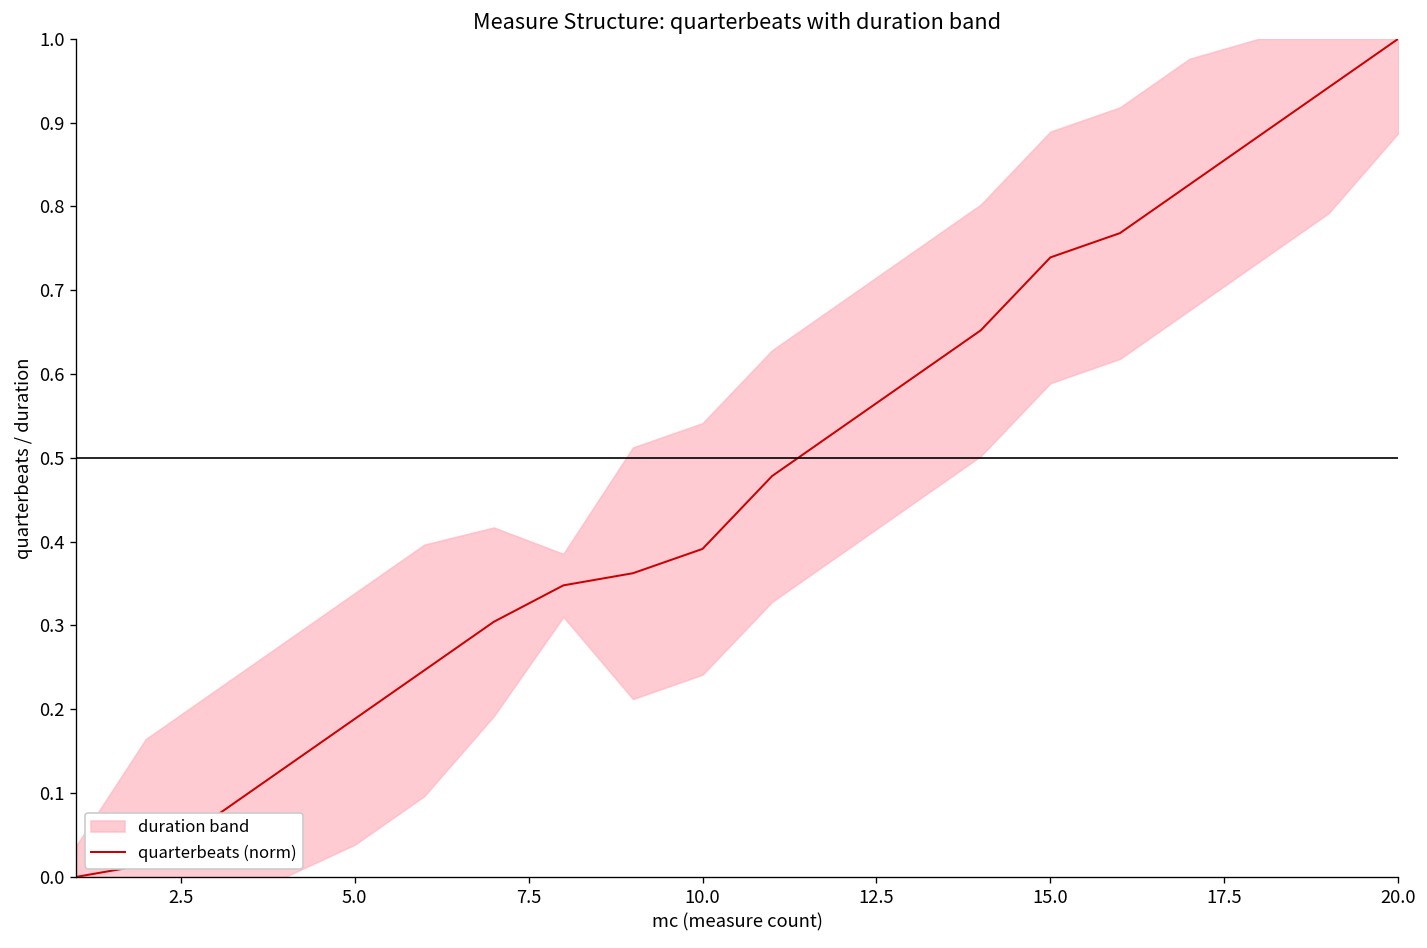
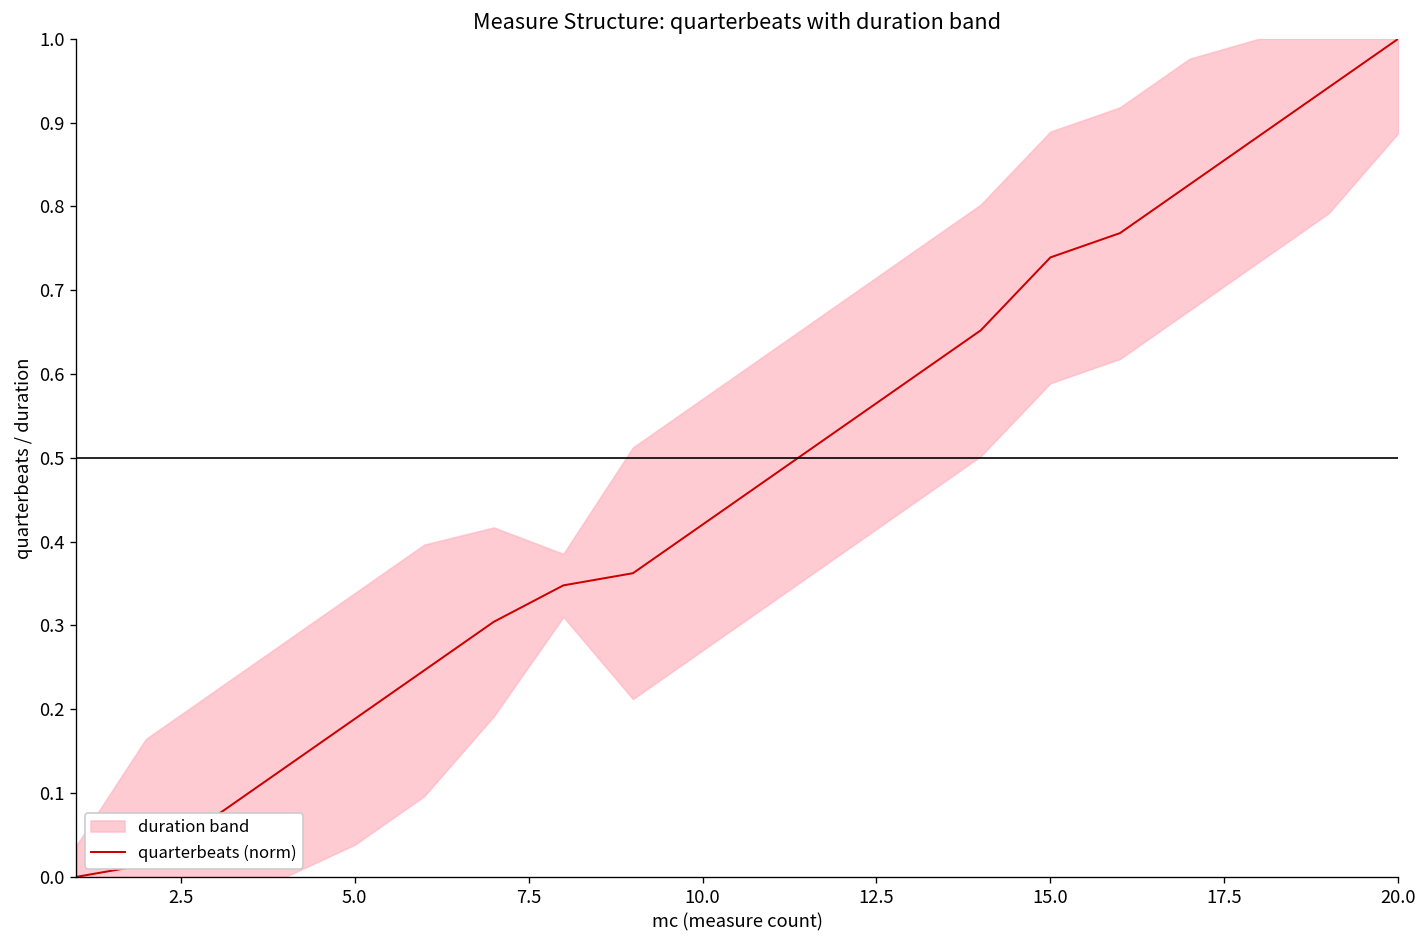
quarterbeats (norm), 10.0: 0.39 -> 0.42
